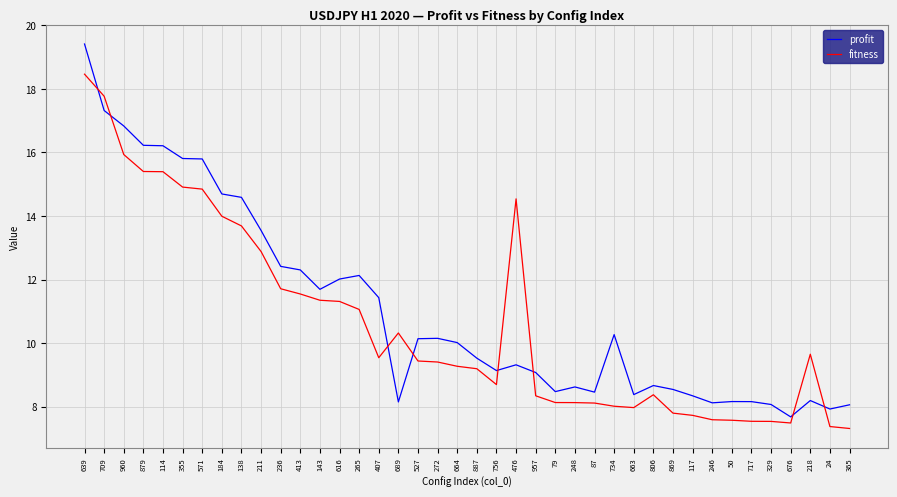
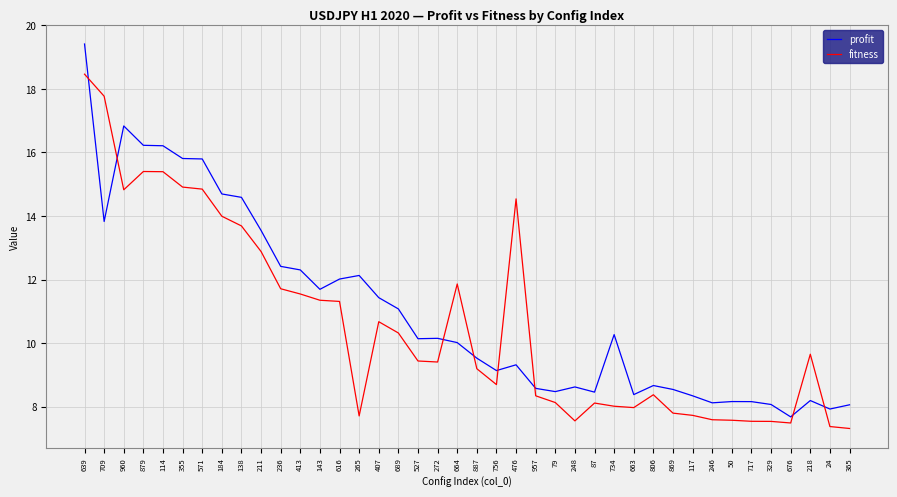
profit, 709: 17.3 -> 13.8
fitness, 960: 15.9 -> 14.8
fitness, 265: 11.1 -> 7.7
fitness, 407: 9.5 -> 10.7
profit, 689: 8.2 -> 11.1
fitness, 664: 9.3 -> 11.9
profit, 957: 9.1 -> 8.6
fitness, 248: 8.1 -> 7.6
